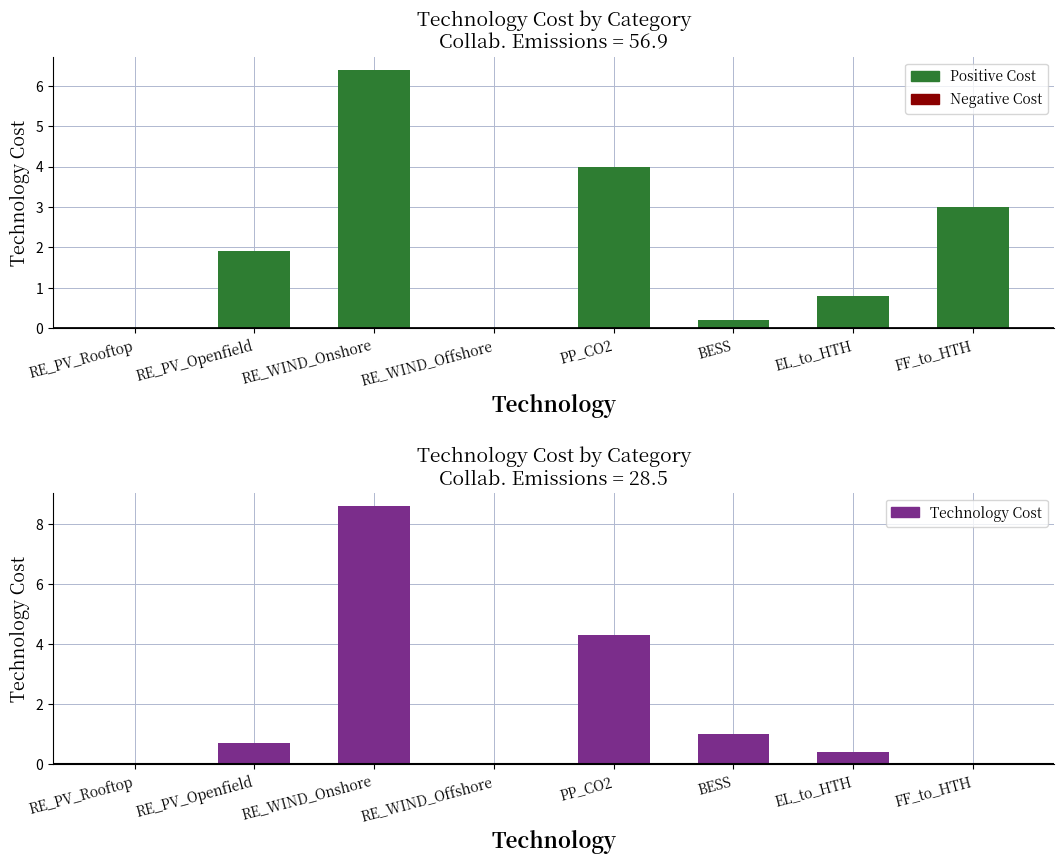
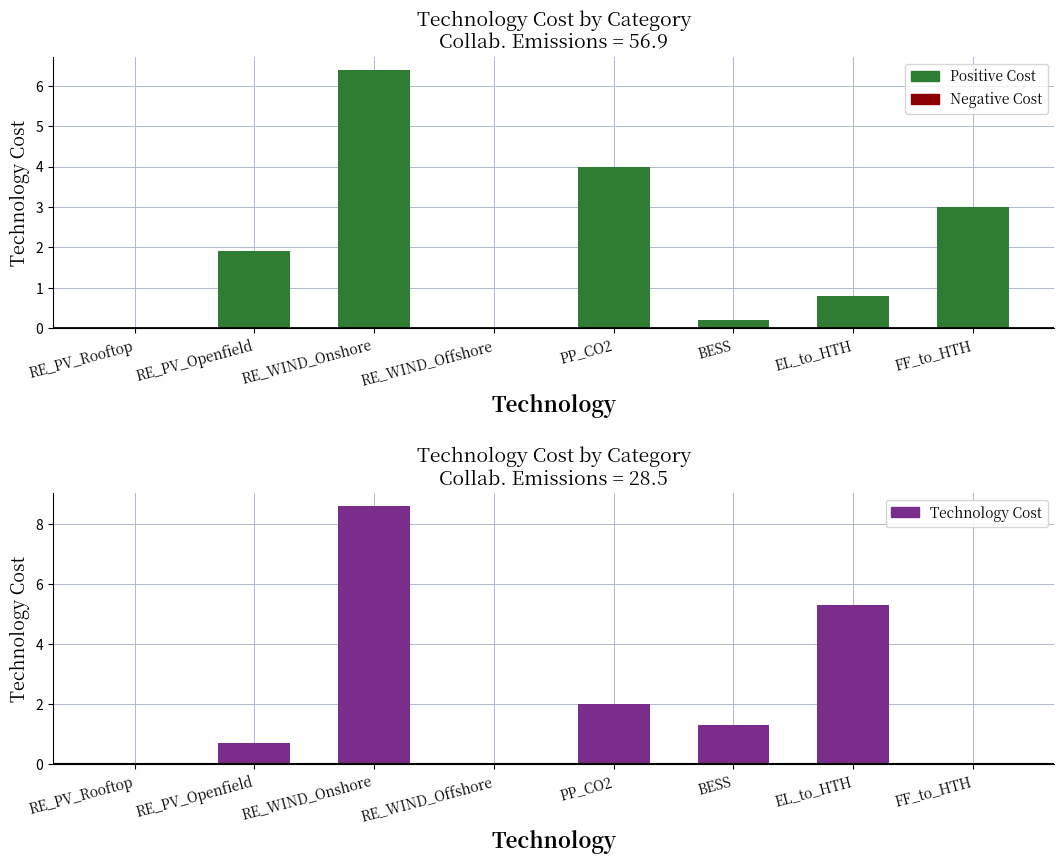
Technology Cost by Category Collab. Emissions = 28.5, PP_CO2: 4.3 -> 2.0
Technology Cost by Category Collab. Emissions = 28.5, BESS: 1.0 -> 1.3
Technology Cost by Category Collab. Emissions = 28.5, EL_to_HTH: 0.4 -> 5.3
